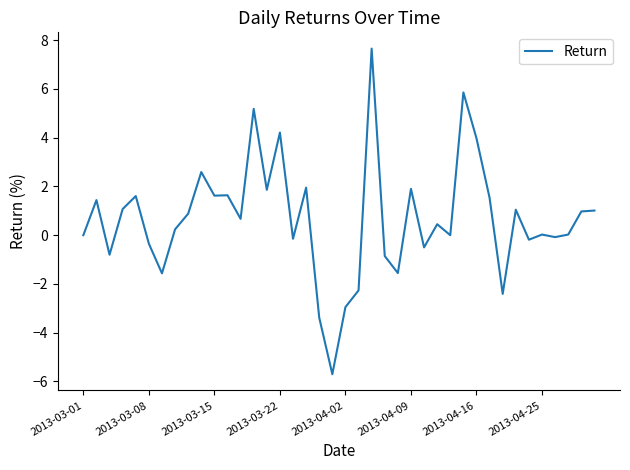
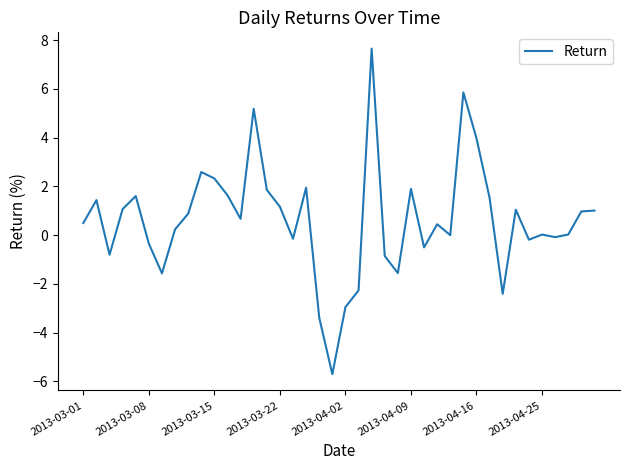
2013-03-01: 0.0 -> 0.5
2013-03-15: 1.6 -> 2.3
2013-03-22: 4.2 -> 1.2
